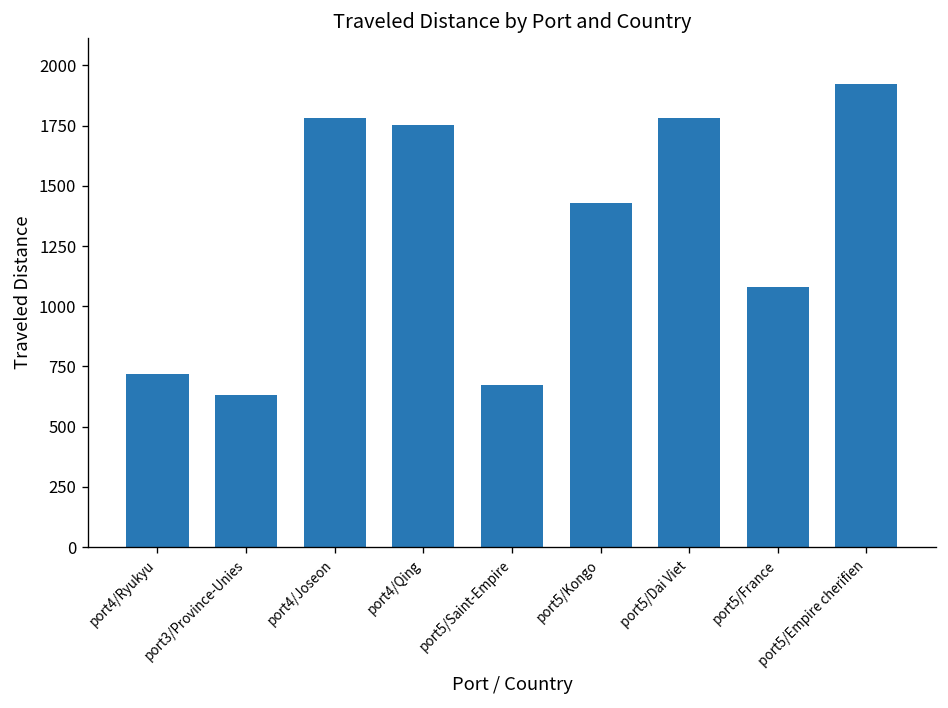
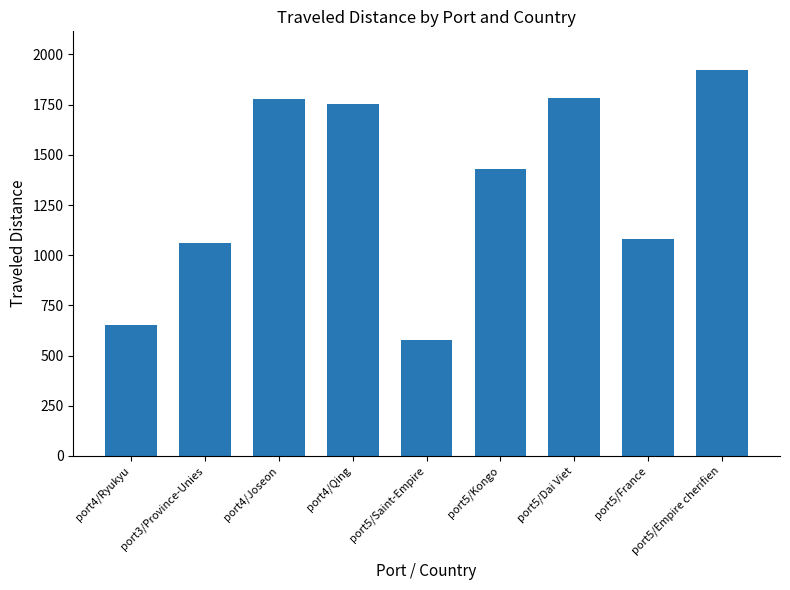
port4/Ryukyu: 720 -> 650
port3/Province-Unies: 630 -> 1060
port5/Saint-Empire: 670 -> 580
